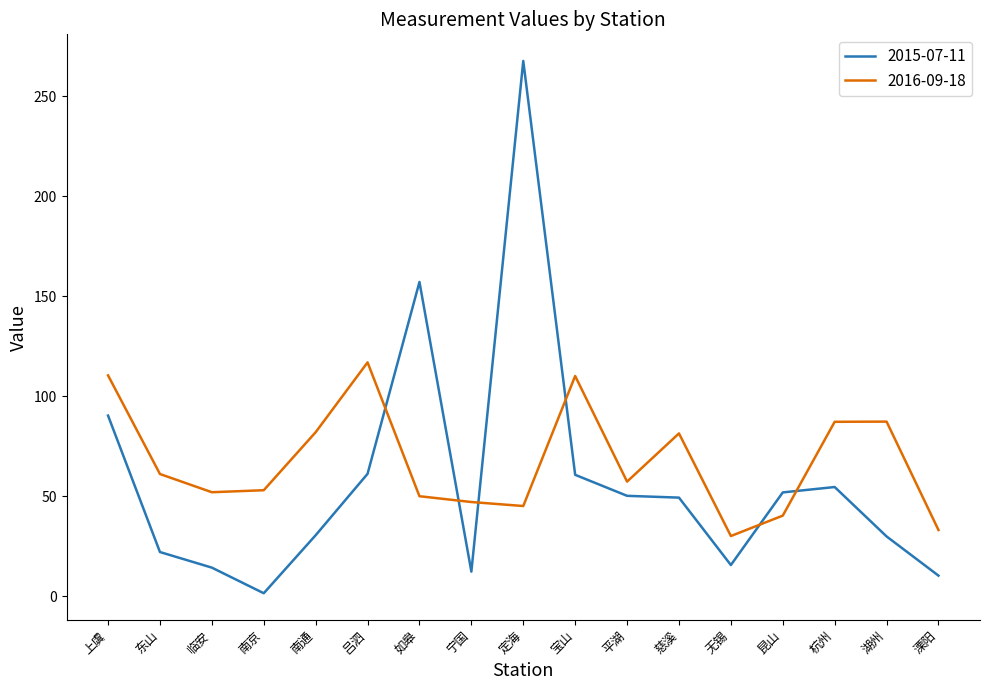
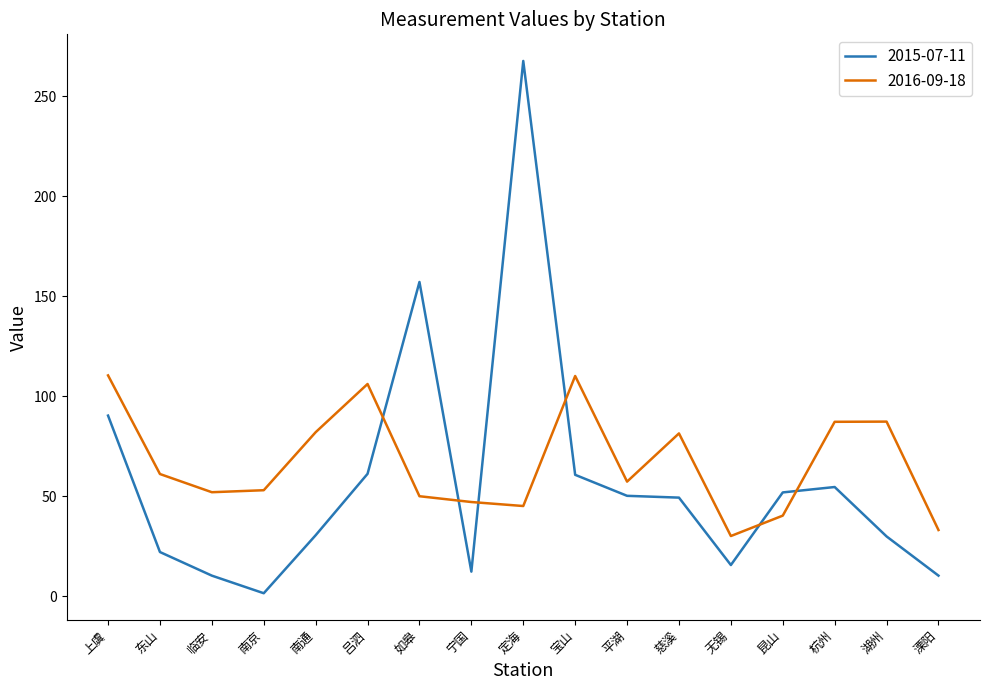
2015-07-11, 临安: 14 -> 10
2016-09-18, 吕泗: 117 -> 106
